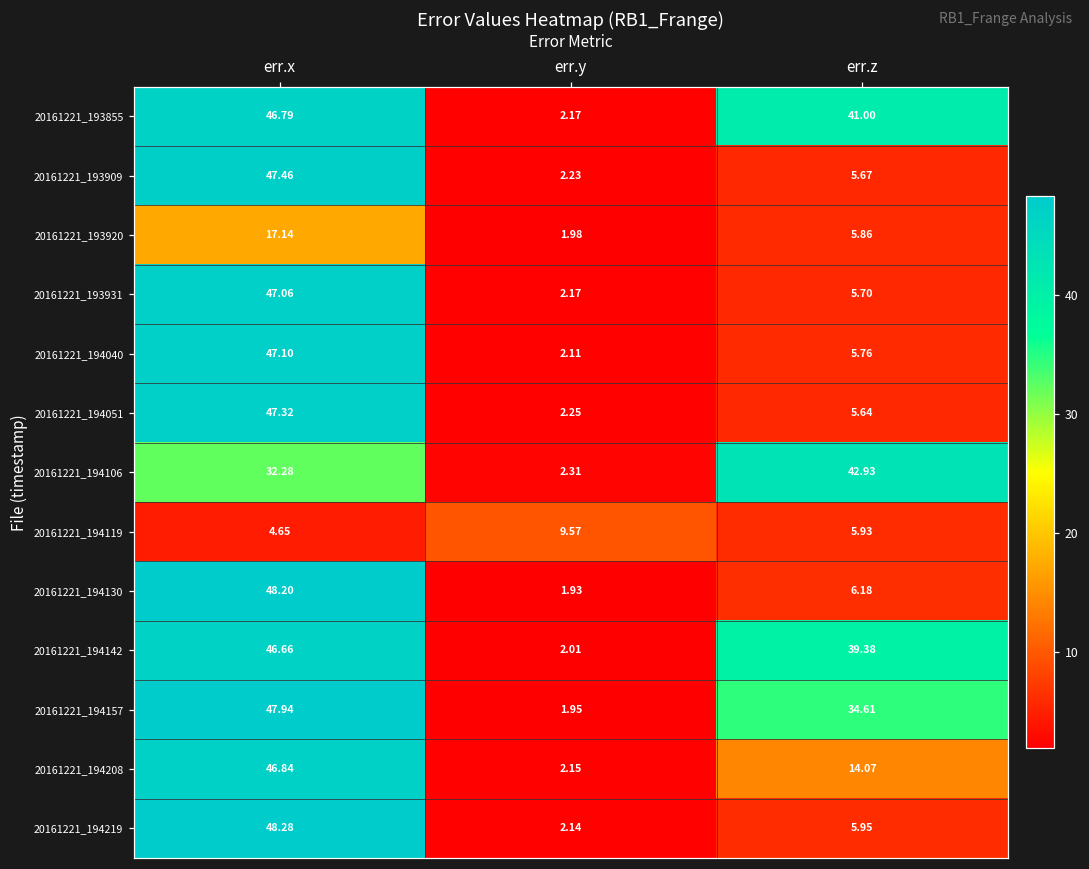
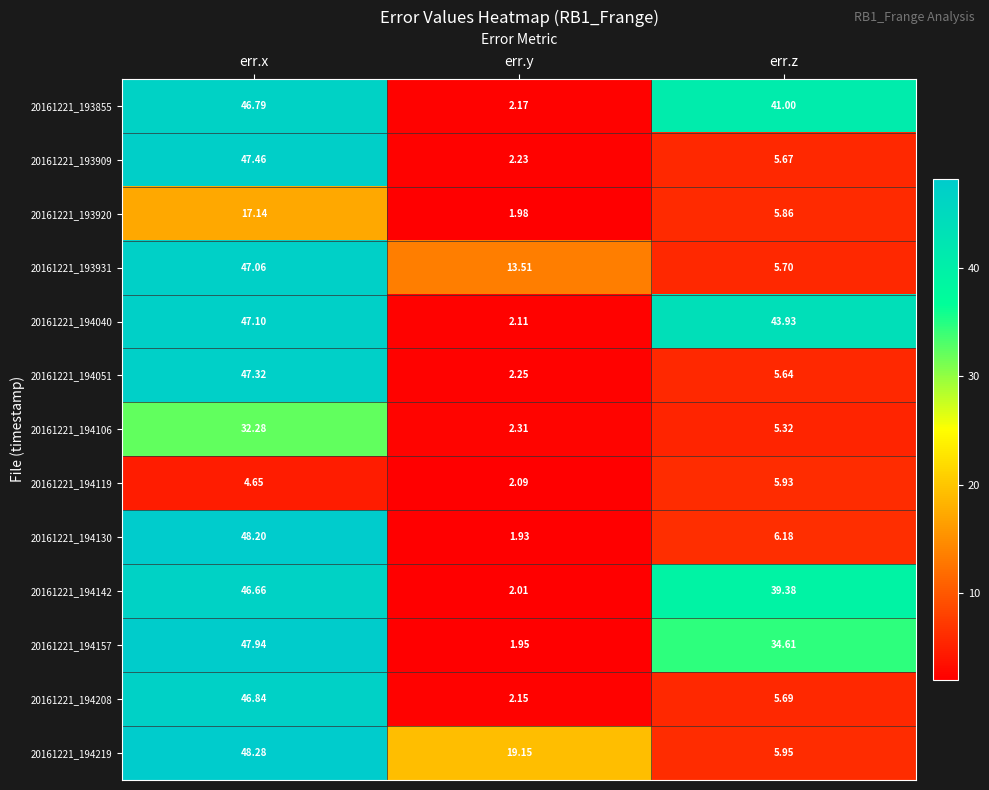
20161221_193931, err.y: 2.17 -> 13.51
20161221_194040, err.z: 5.76 -> 43.93
20161221_194106, err.z: 42.93 -> 5.32
20161221_194119, err.y: 9.57 -> 2.09
20161221_194208, err.z: 14.07 -> 5.69
20161221_194219, err.y: 2.14 -> 19.15
